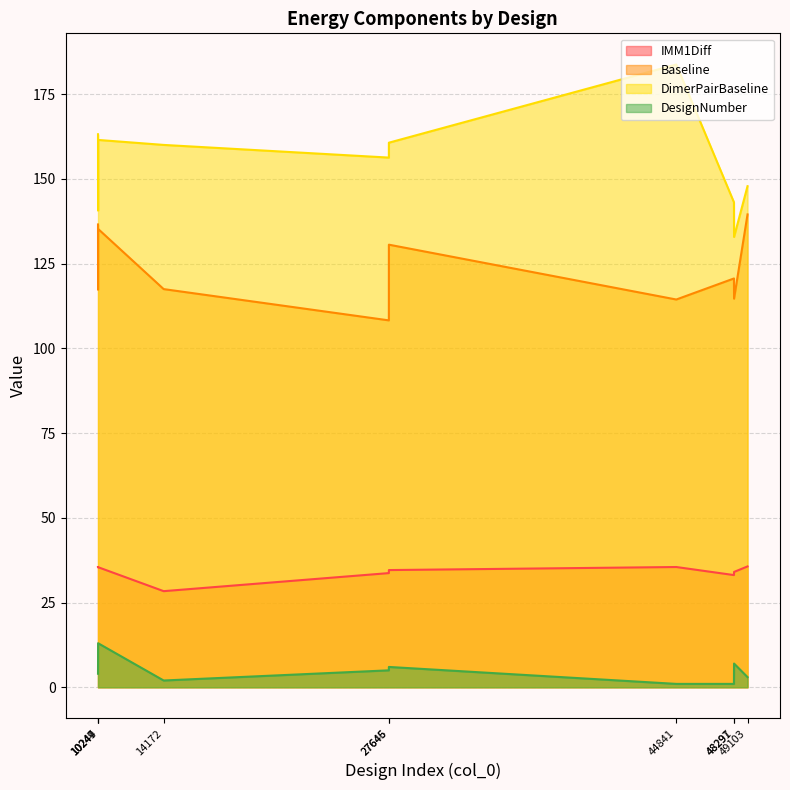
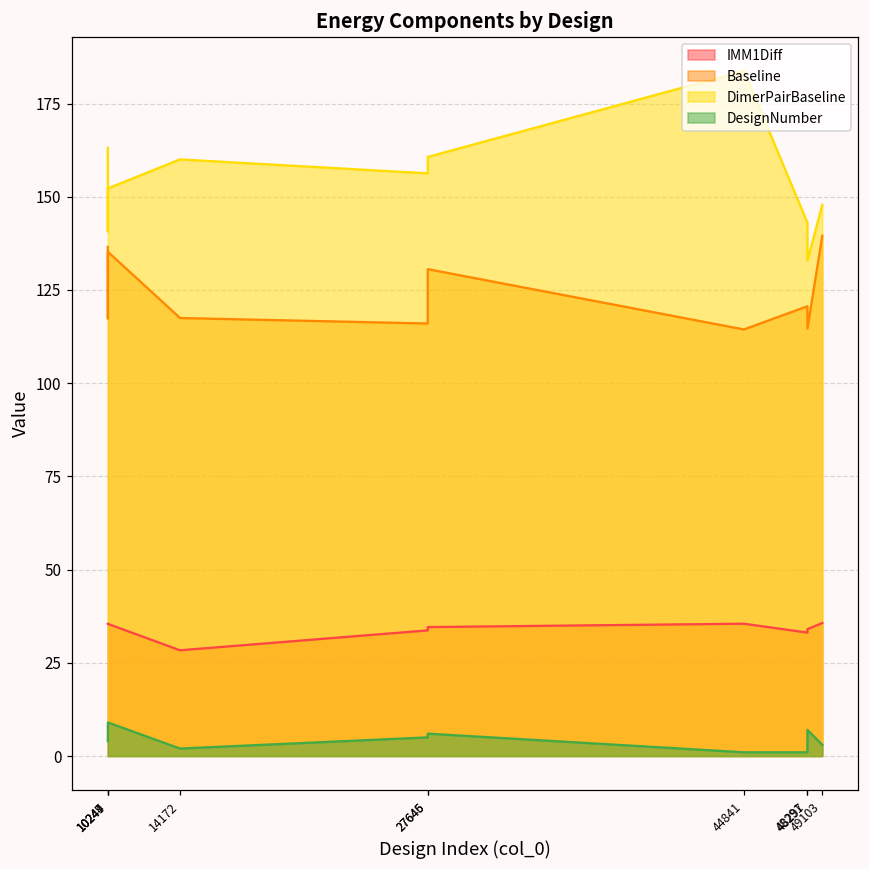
DimerPairBaseline, 10249: 161 -> 152
DesignNumber, 10249: 13 -> 9
Baseline, 27645: 108 -> 116
